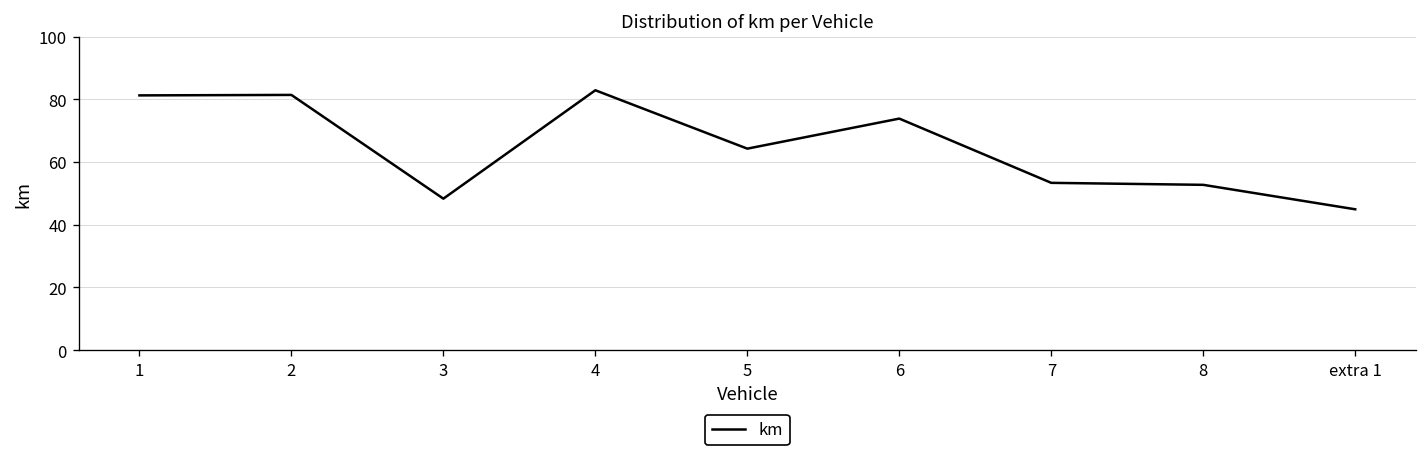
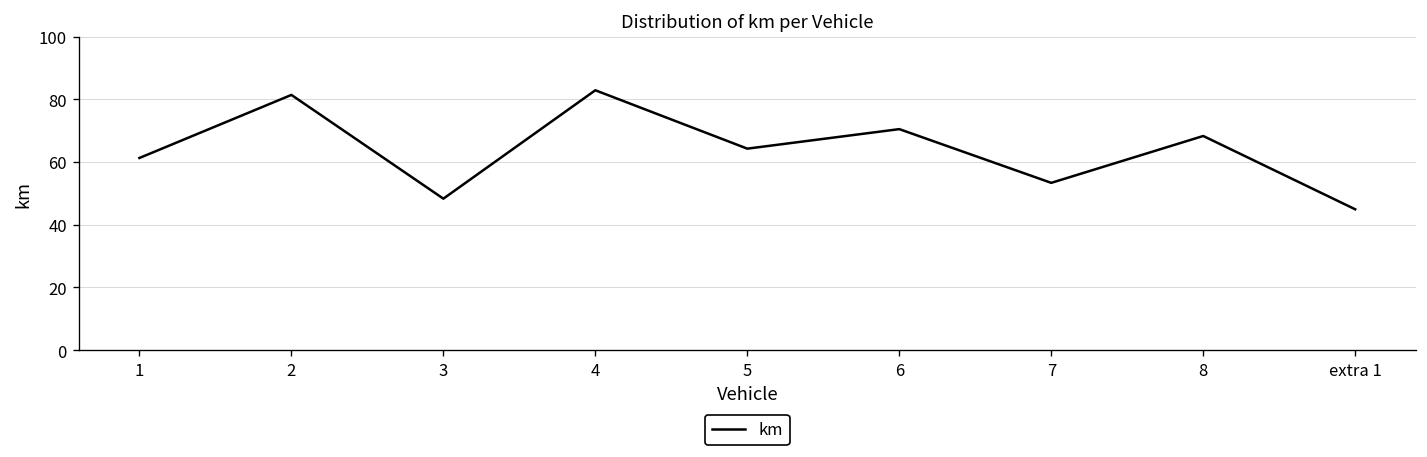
1: 81 -> 61
6: 74 -> 71
8: 53 -> 68
